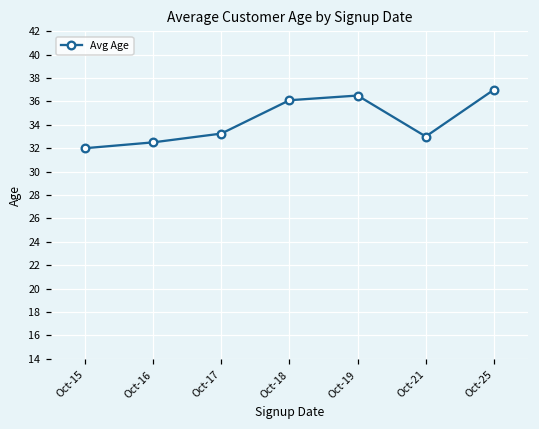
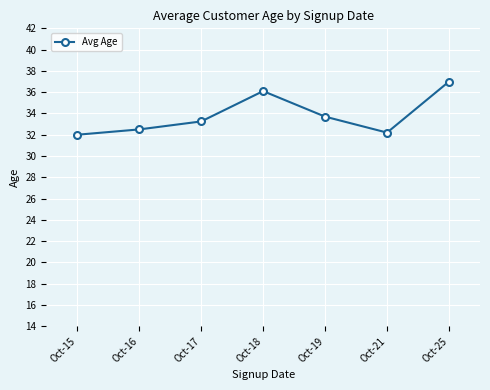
Oct-19: 36.5 -> 33.7
Oct-21: 33.0 -> 32.2
